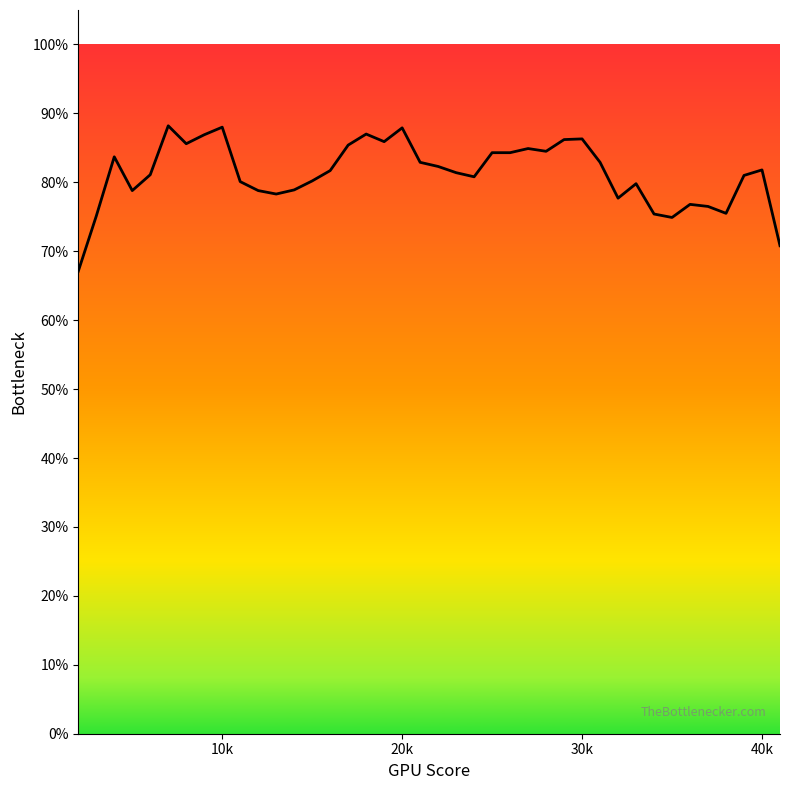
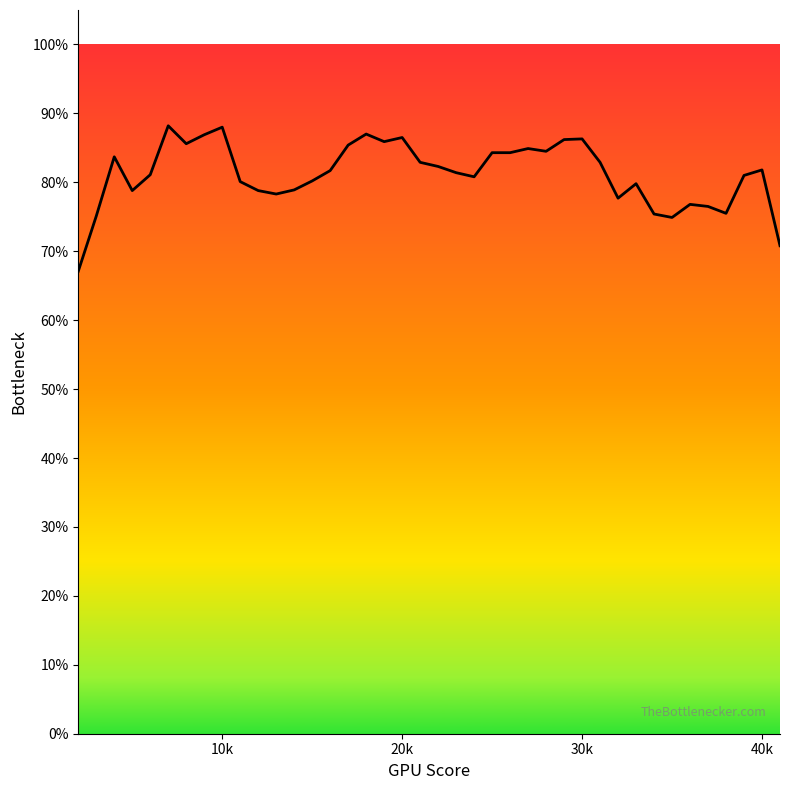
20k: 88% -> 87%
